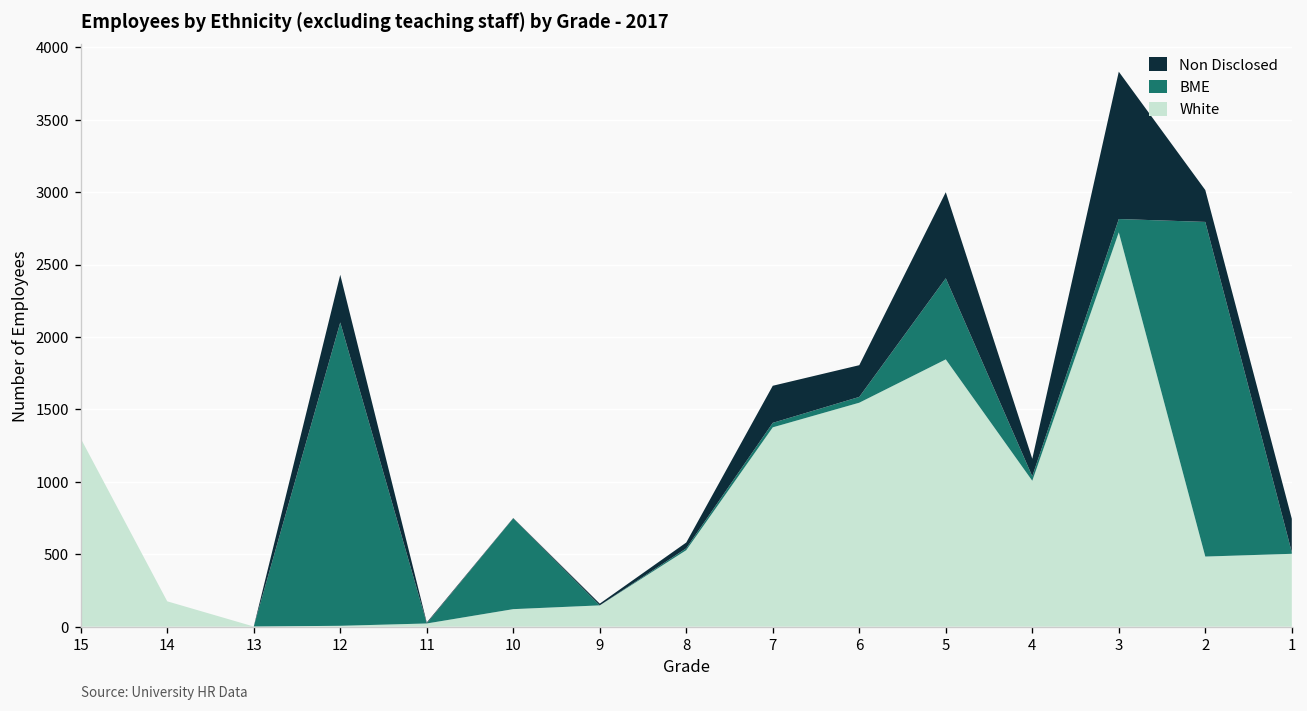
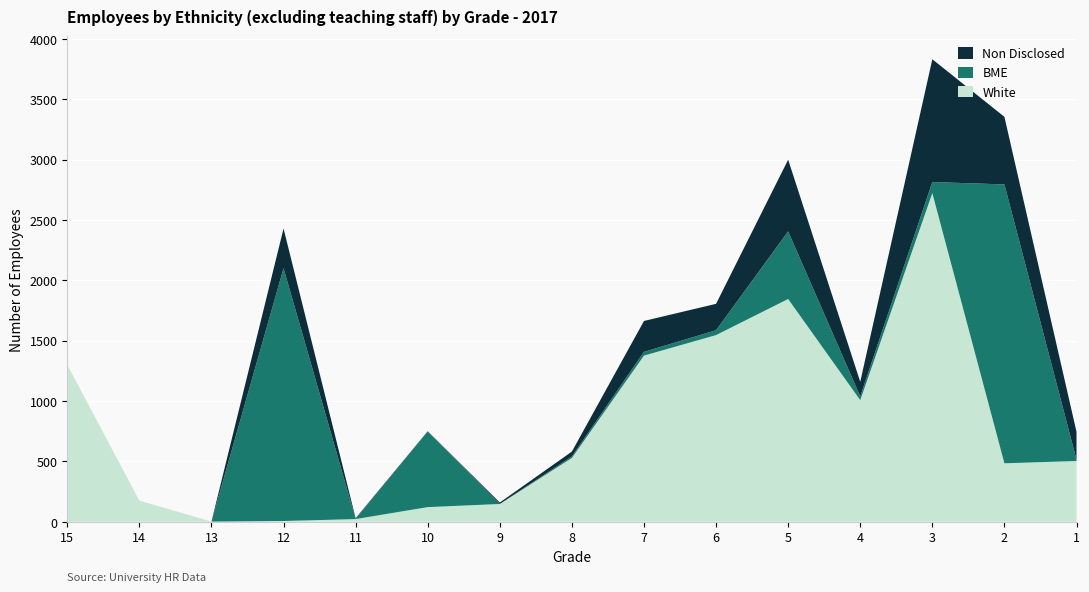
Non Disclosed, 2: 220 -> 560
